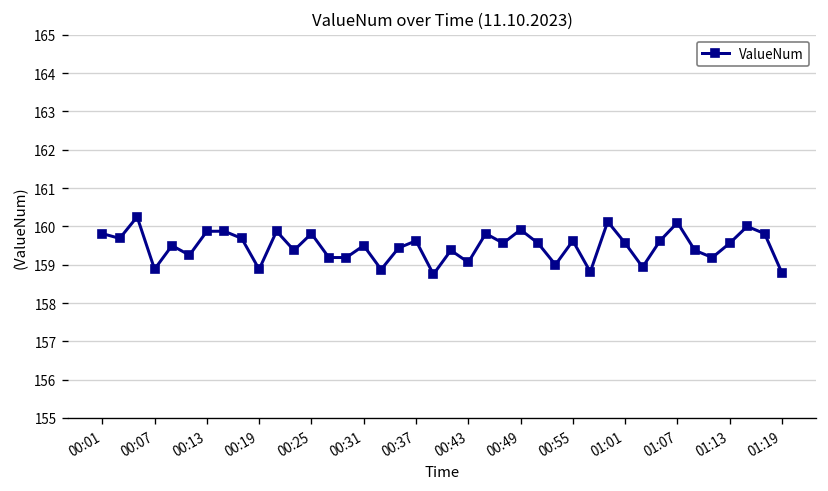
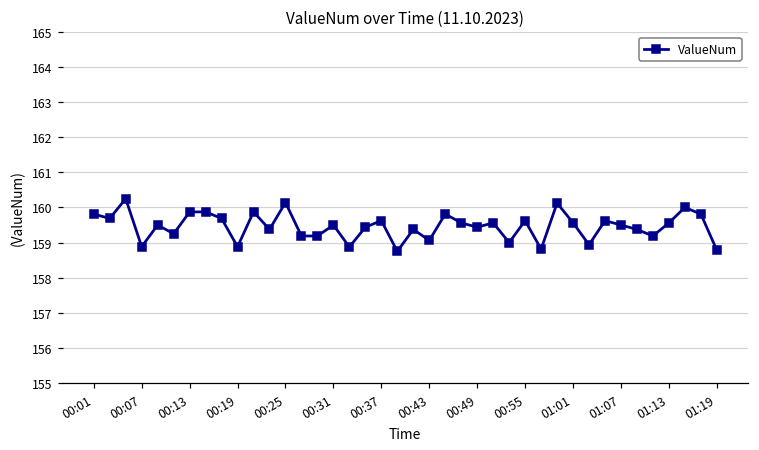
00:25: 159.8 -> 160.1
00:49: 159.9 -> 159.4
01:07: 160.1 -> 159.5
